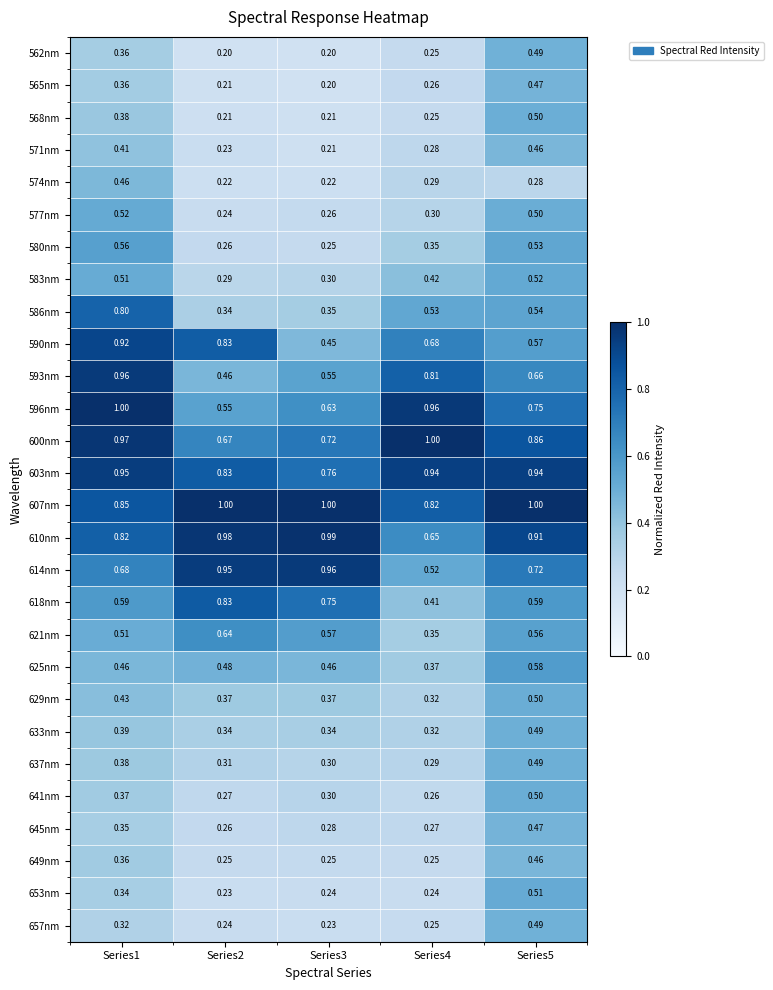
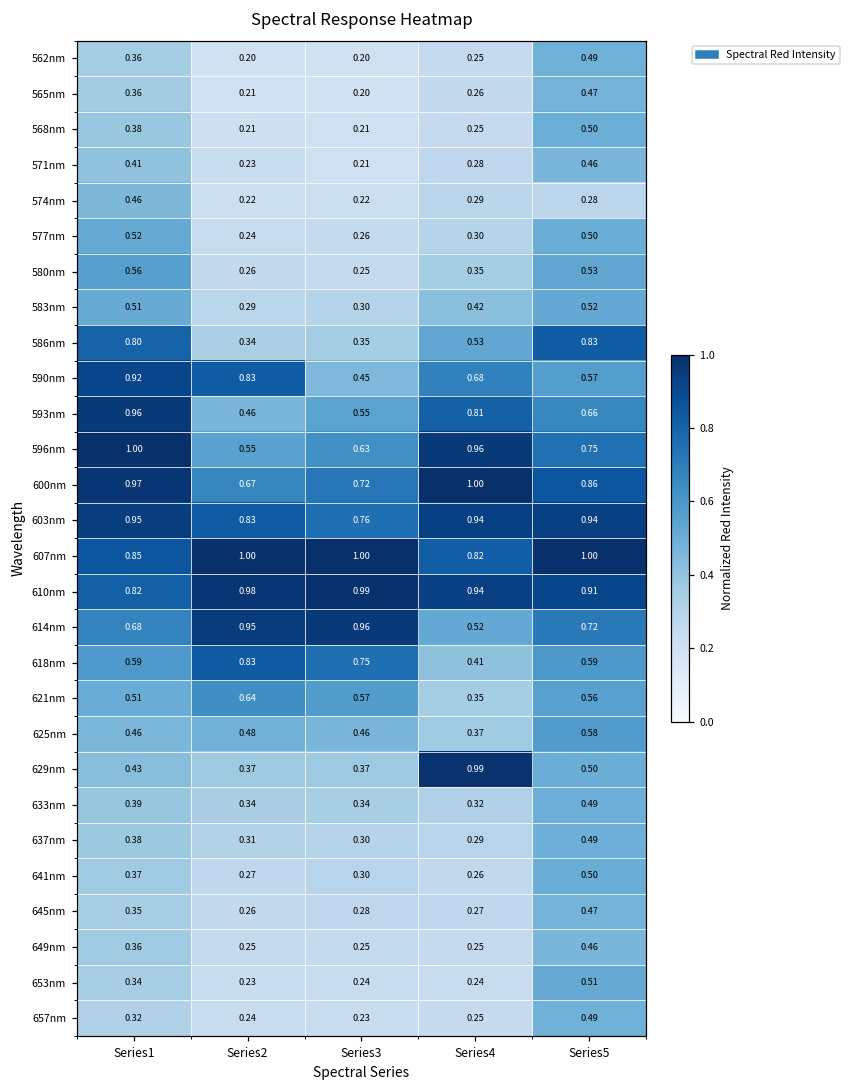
586nm, Series5: 0.54 -> 0.83
610nm, Series4: 0.65 -> 0.94
629nm, Series4: 0.32 -> 0.99
